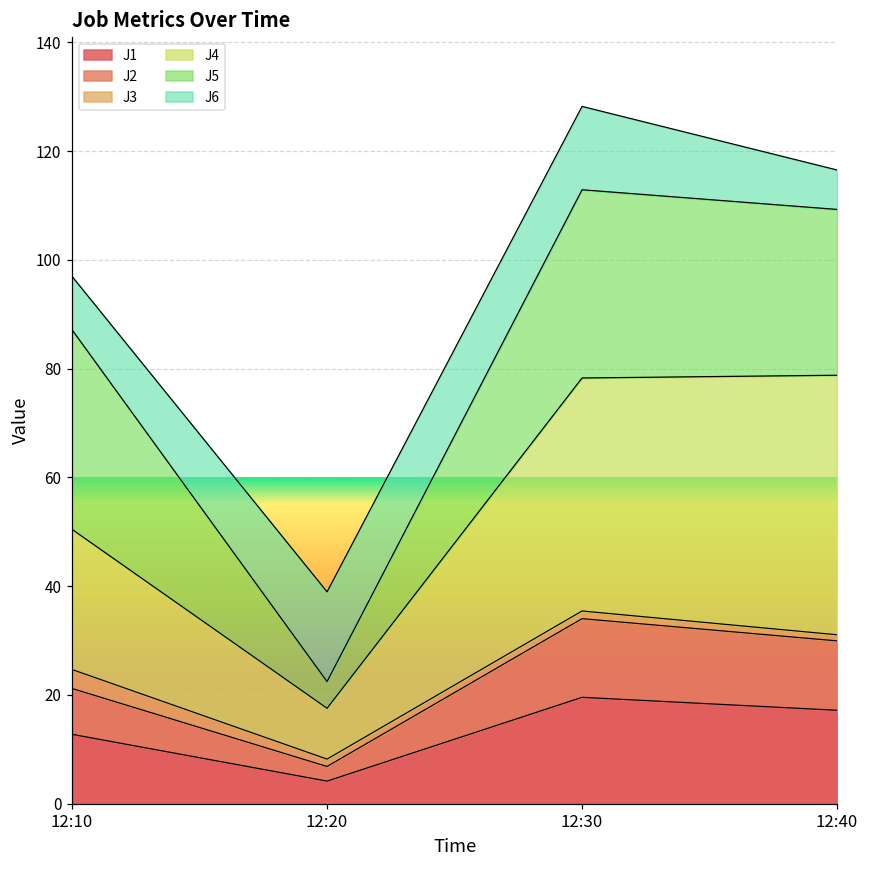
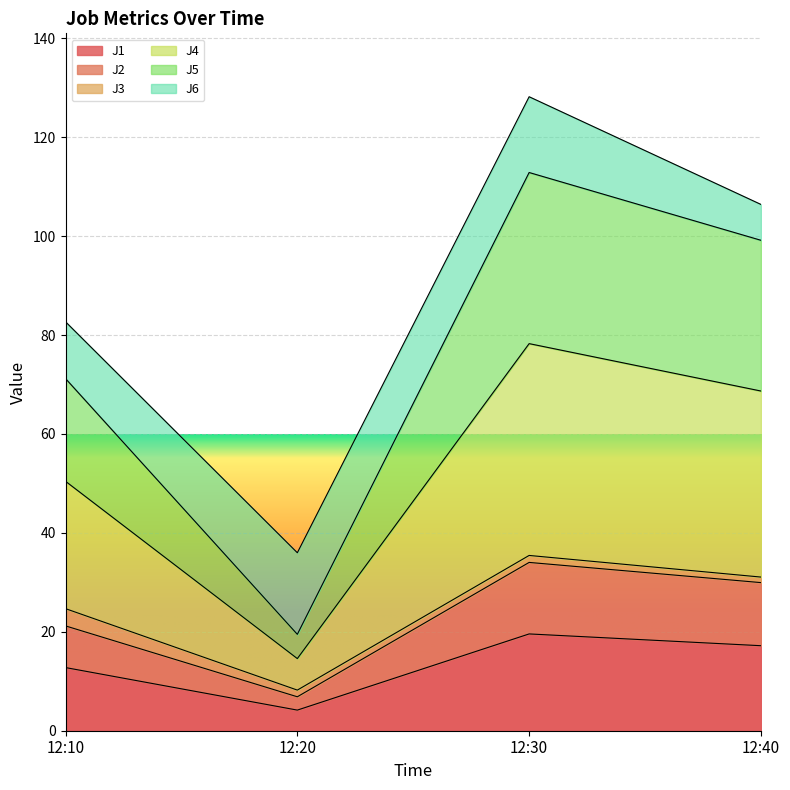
J5, 12:10: 37 -> 21
J6, 12:10: 10 -> 11
J4, 12:20: 9 -> 6
J4, 12:40: 48 -> 38
